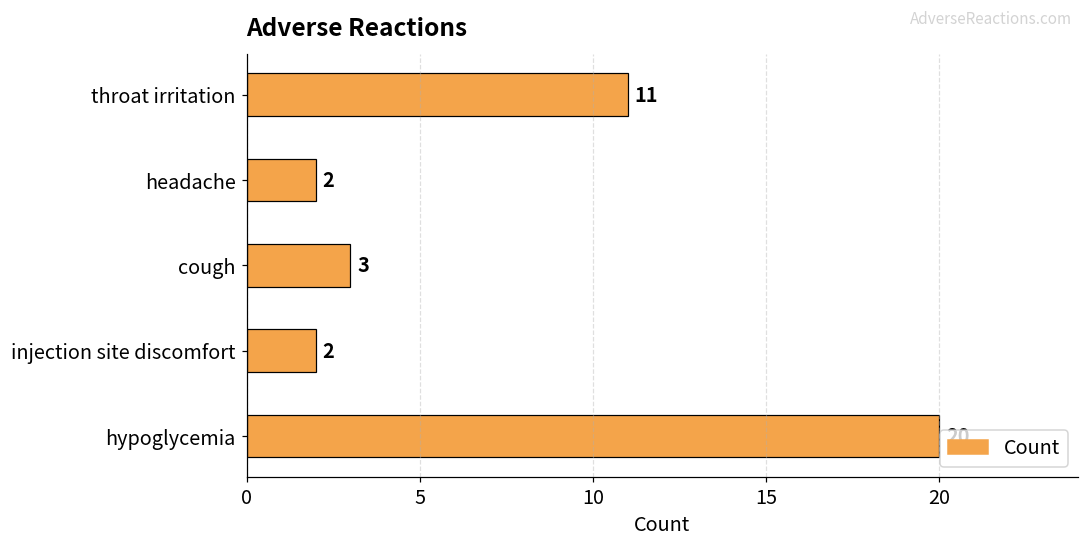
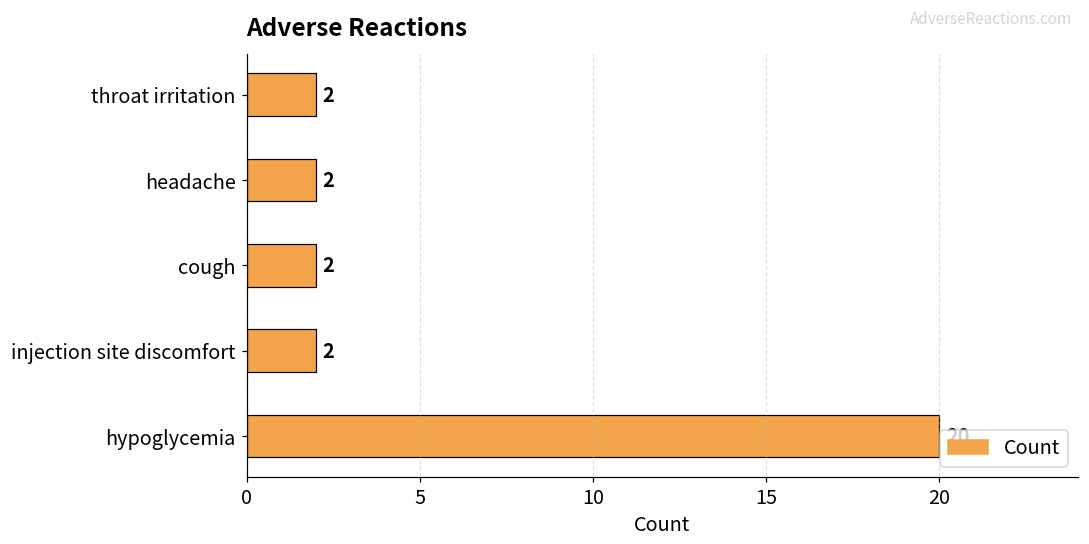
throat irritation: 11 -> 2
cough: 3 -> 2
